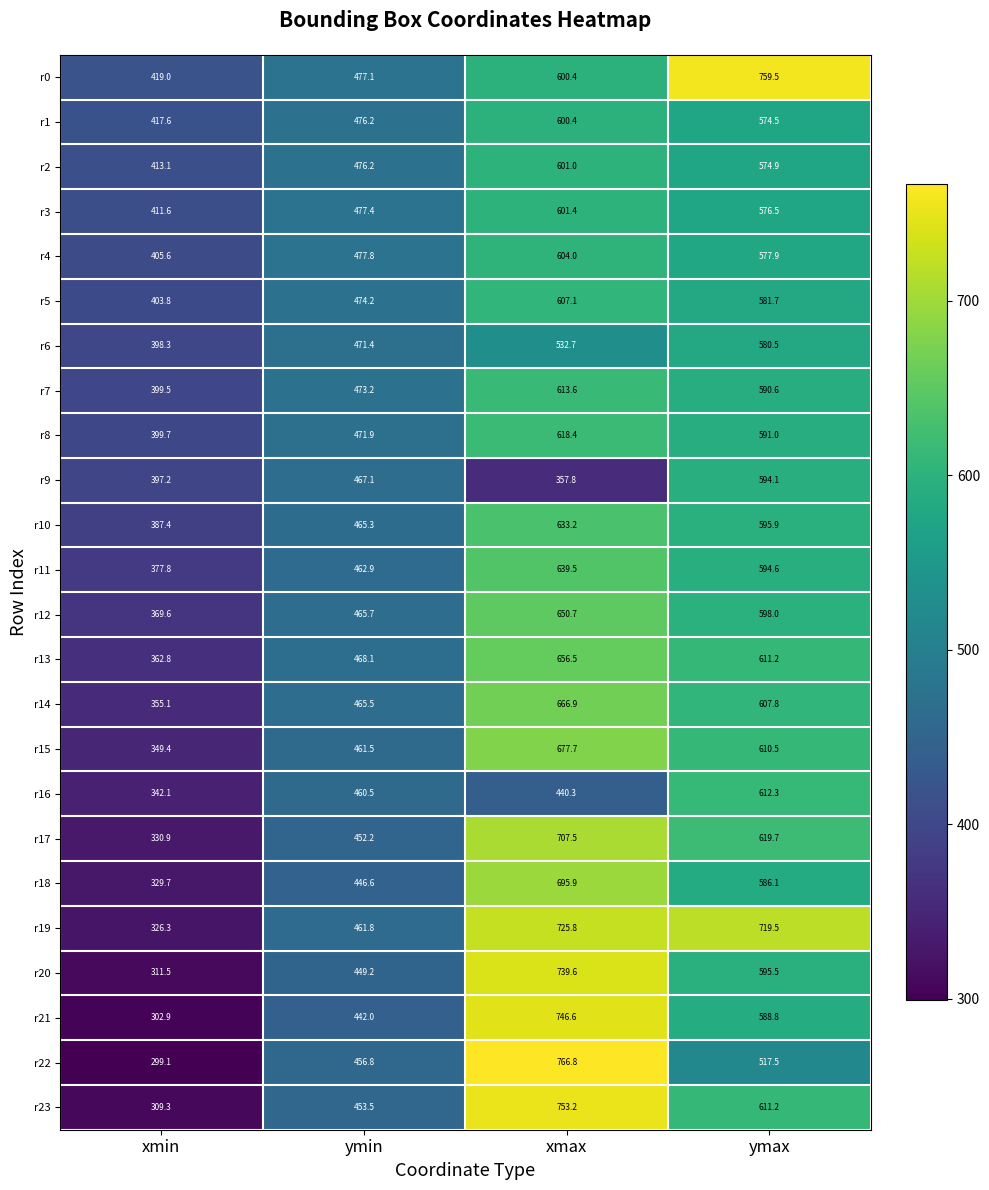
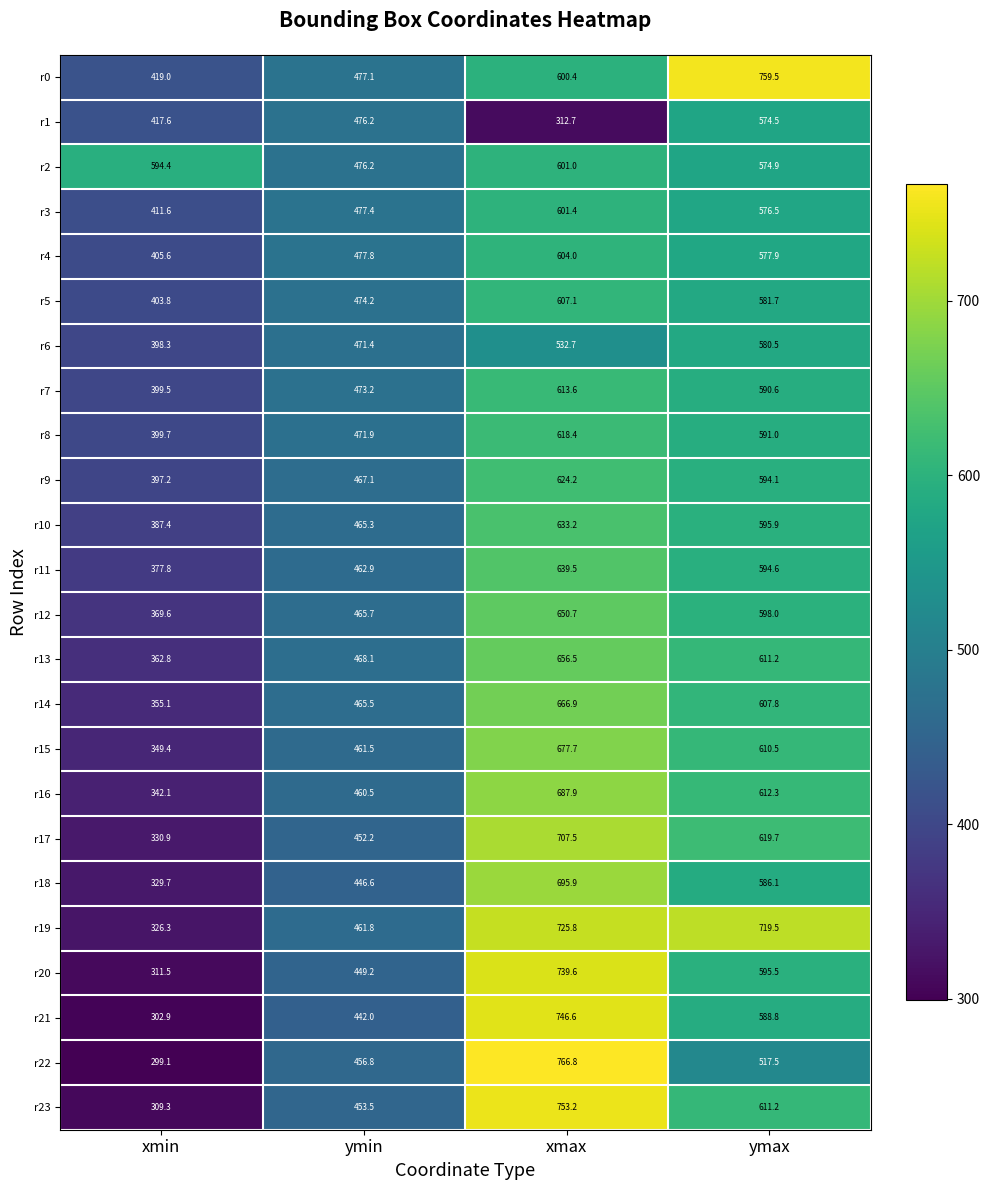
r1, xmax: 600.4 -> 312.7
r2, xmin: 413.1 -> 594.4
r9, xmax: 357.8 -> 624.2
r16, xmax: 440.3 -> 687.9
